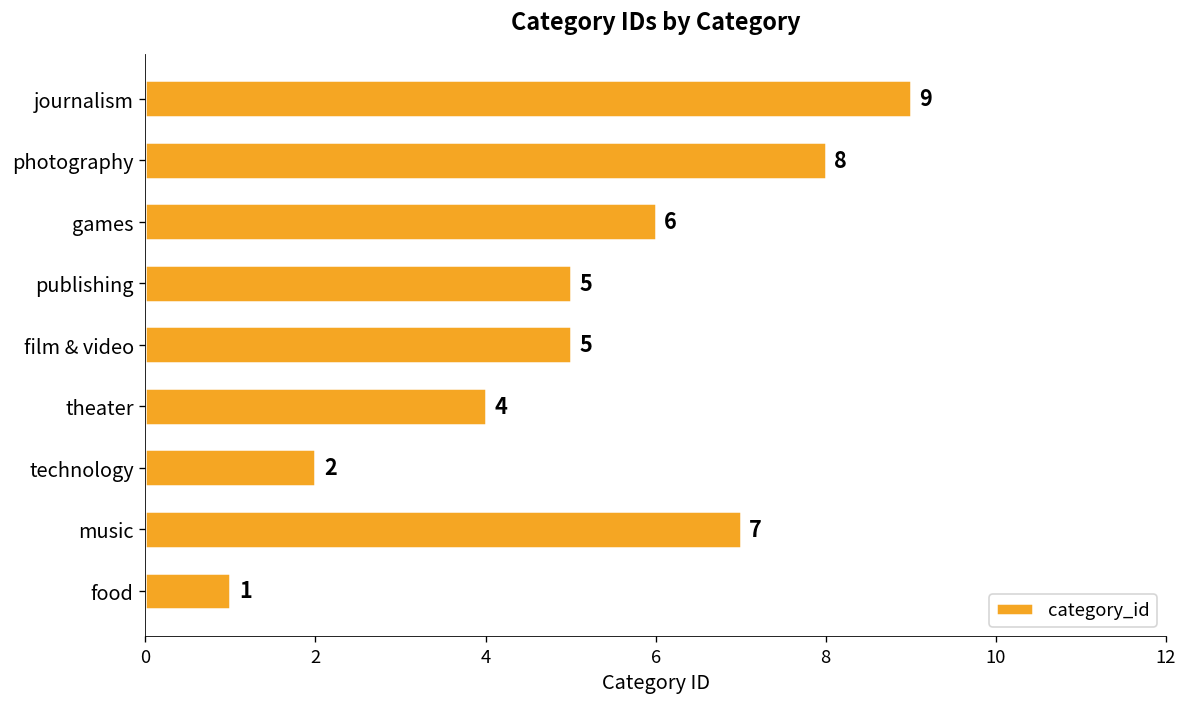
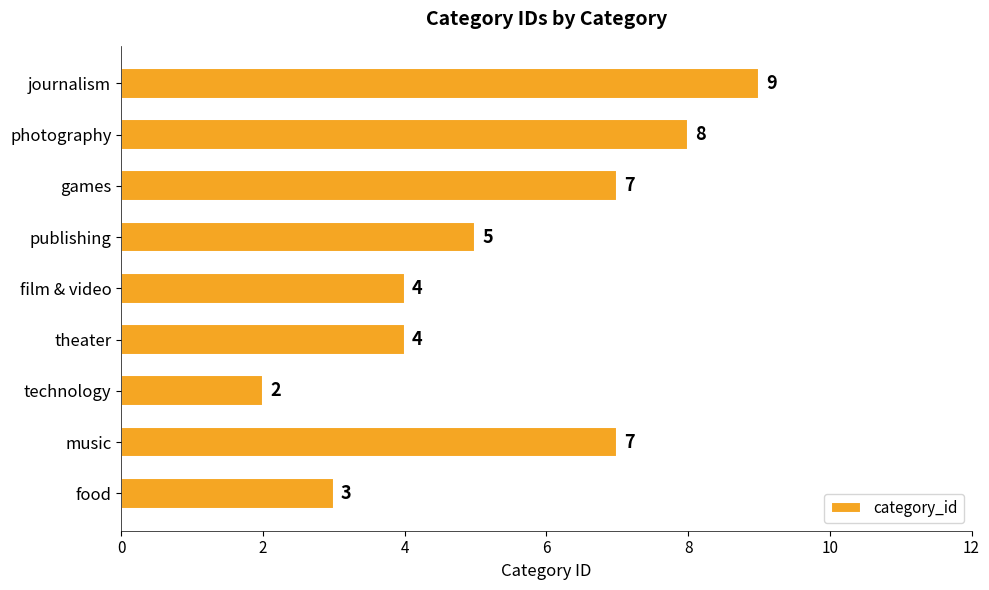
games: 6 -> 7
film & video: 5 -> 4
food: 1 -> 3
